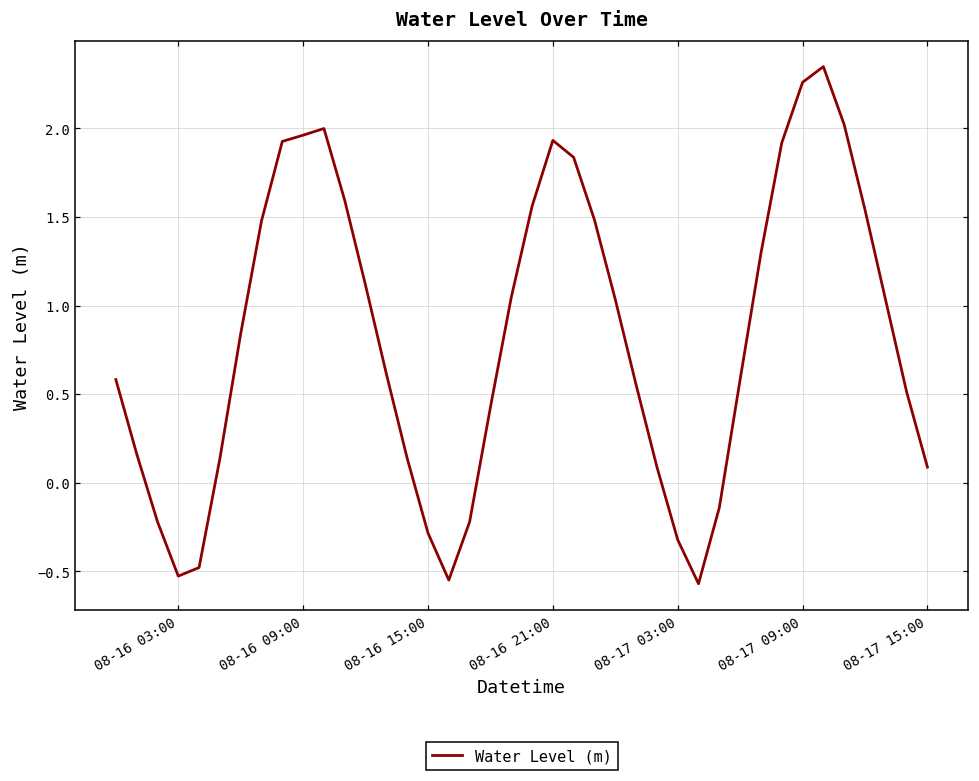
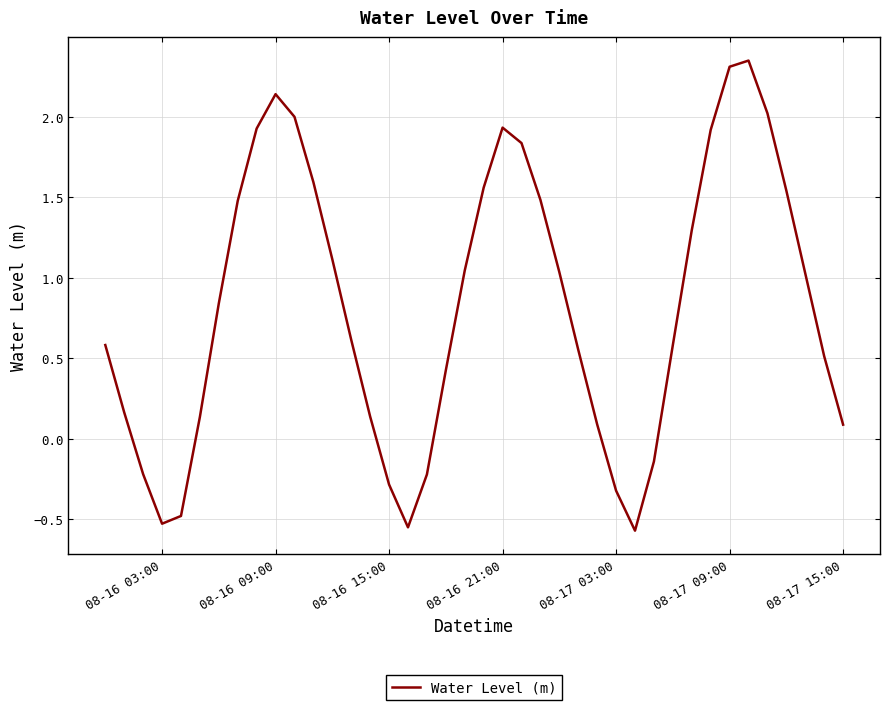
08-16 09:00: 1.96 -> 2.14
08-17 09:00: 2.26 -> 2.31
